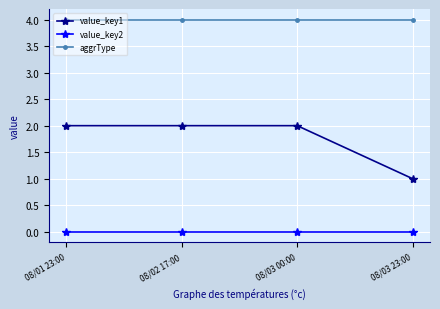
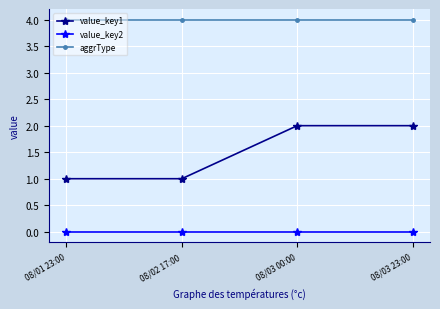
value_key1, 08/01 23:00: 2 -> 1
value_key1, 08/02 17:00: 2 -> 1
value_key1, 08/03 23:00: 1 -> 2
